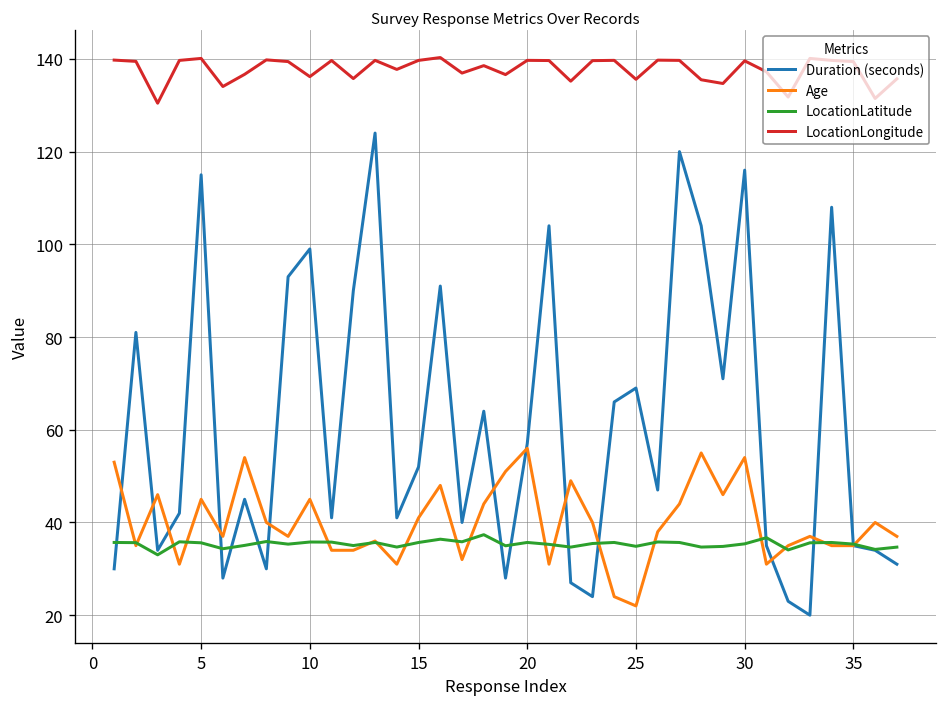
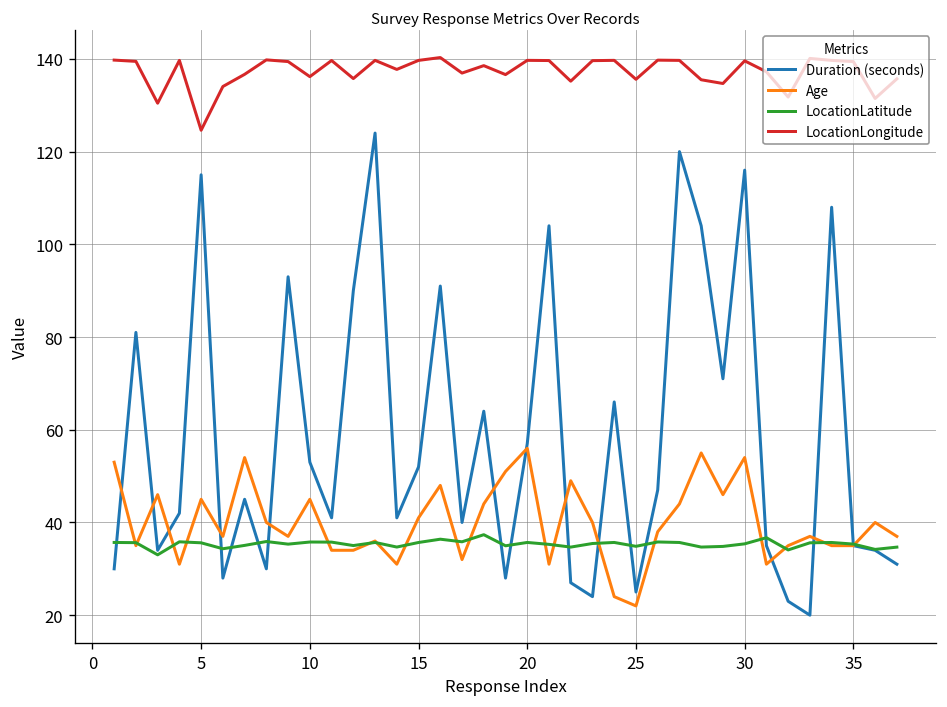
LocationLongitude, 5: 140 -> 125
Duration (seconds), 10: 99 -> 53
Duration (seconds), 25: 69 -> 25
